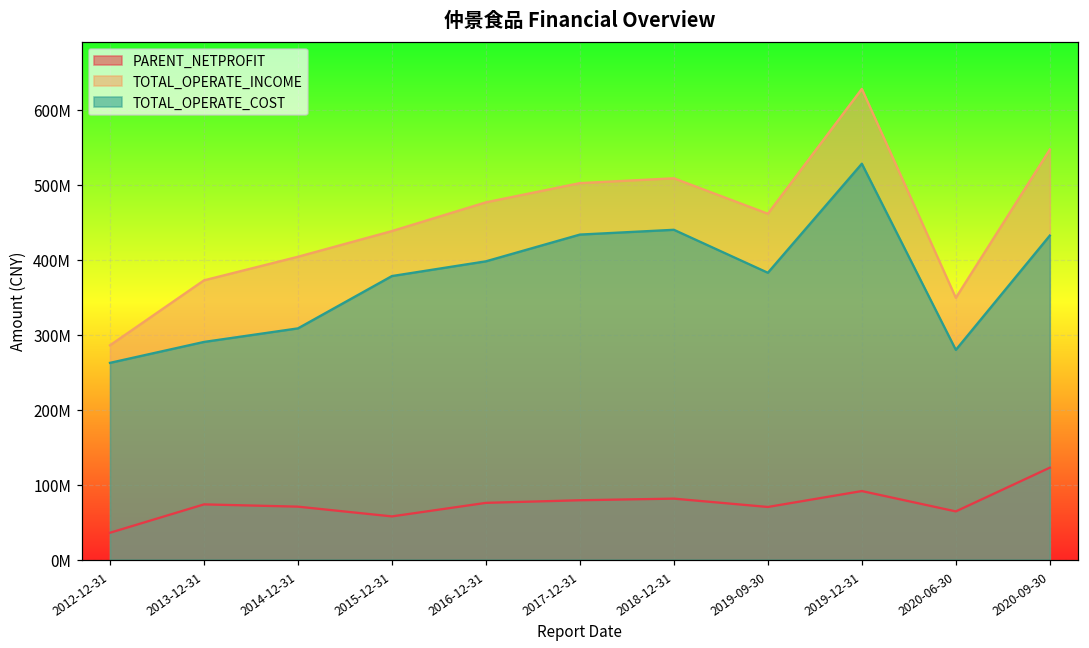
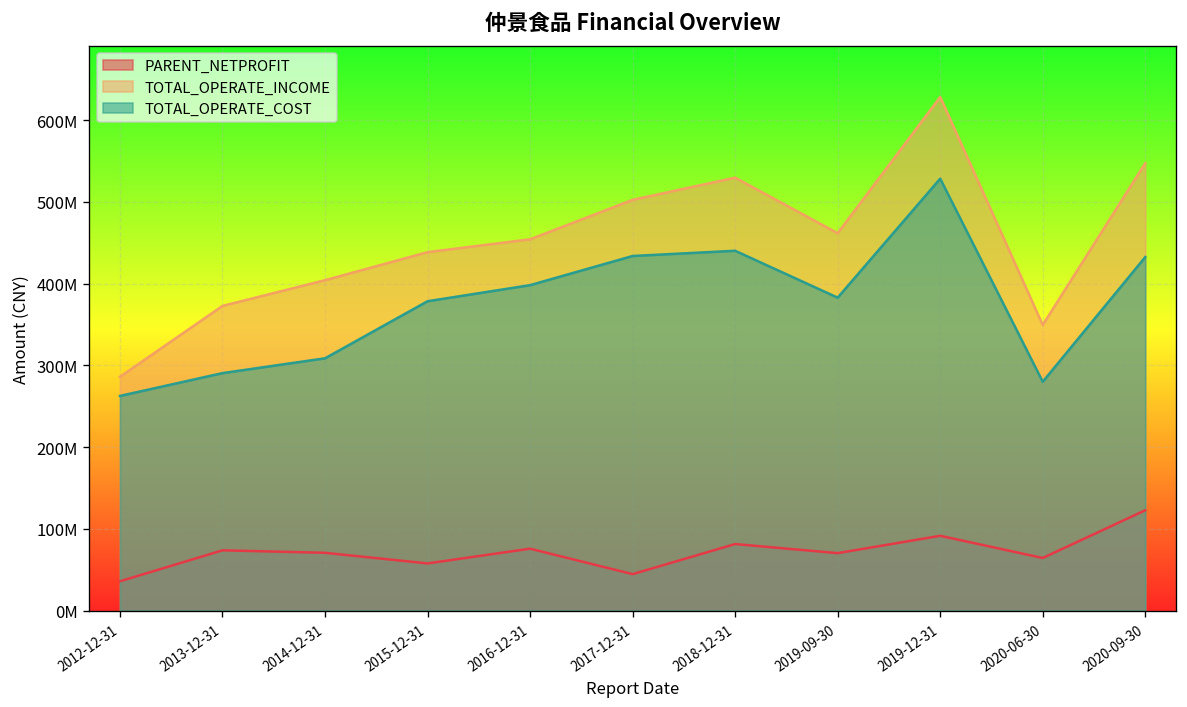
TOTAL_OPERATE_INCOME, 2016-12-31: 480000000 -> 450000000
PARENT_NETPROFIT, 2017-12-31: 80000000 -> 40000000
TOTAL_OPERATE_INCOME, 2018-12-31: 510000000 -> 530000000
